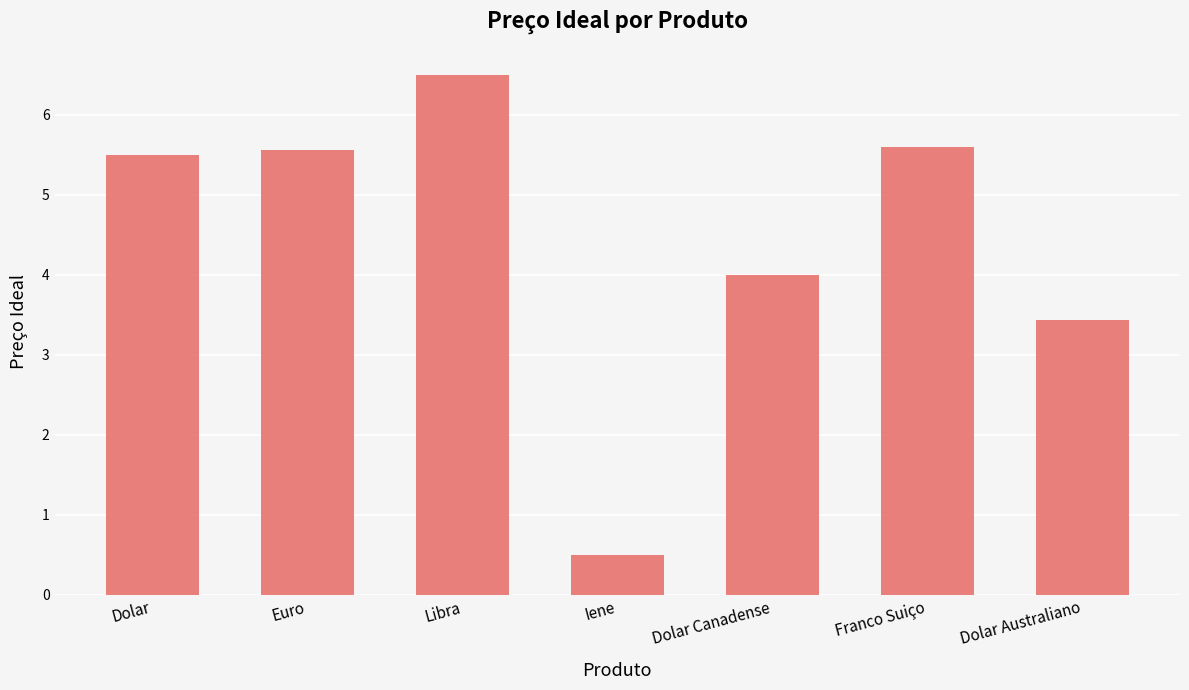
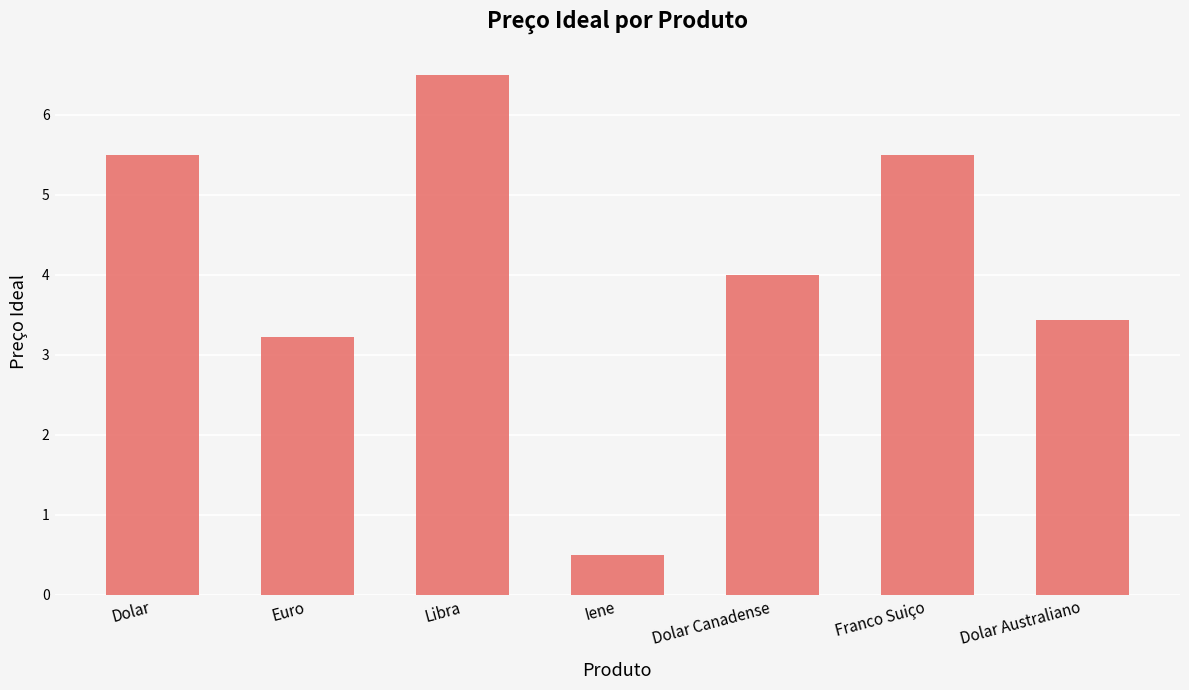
Euro: 5.6 -> 3.2
Franco Suiço: 5.6 -> 5.5
